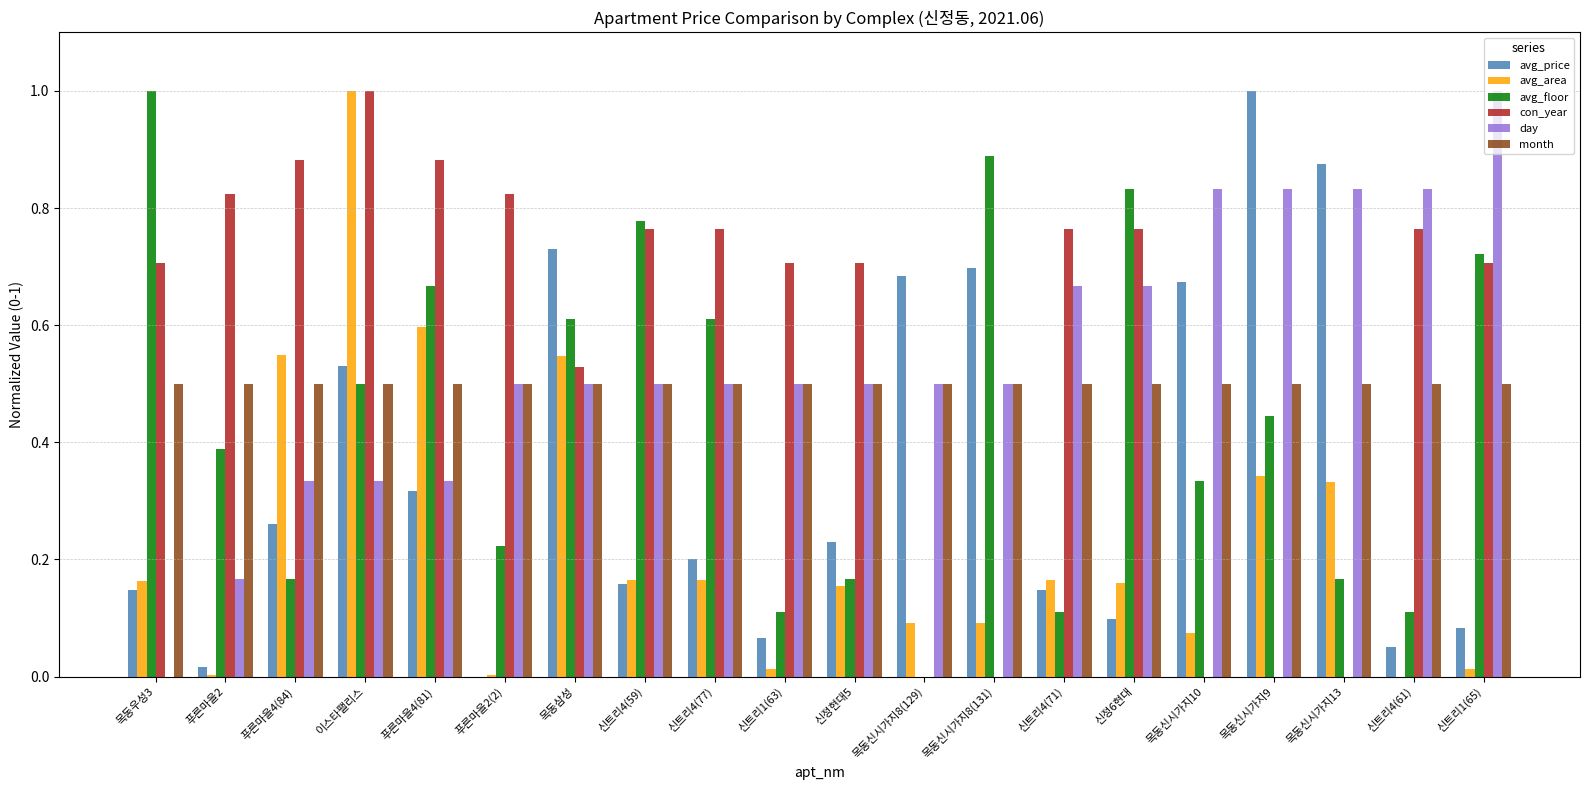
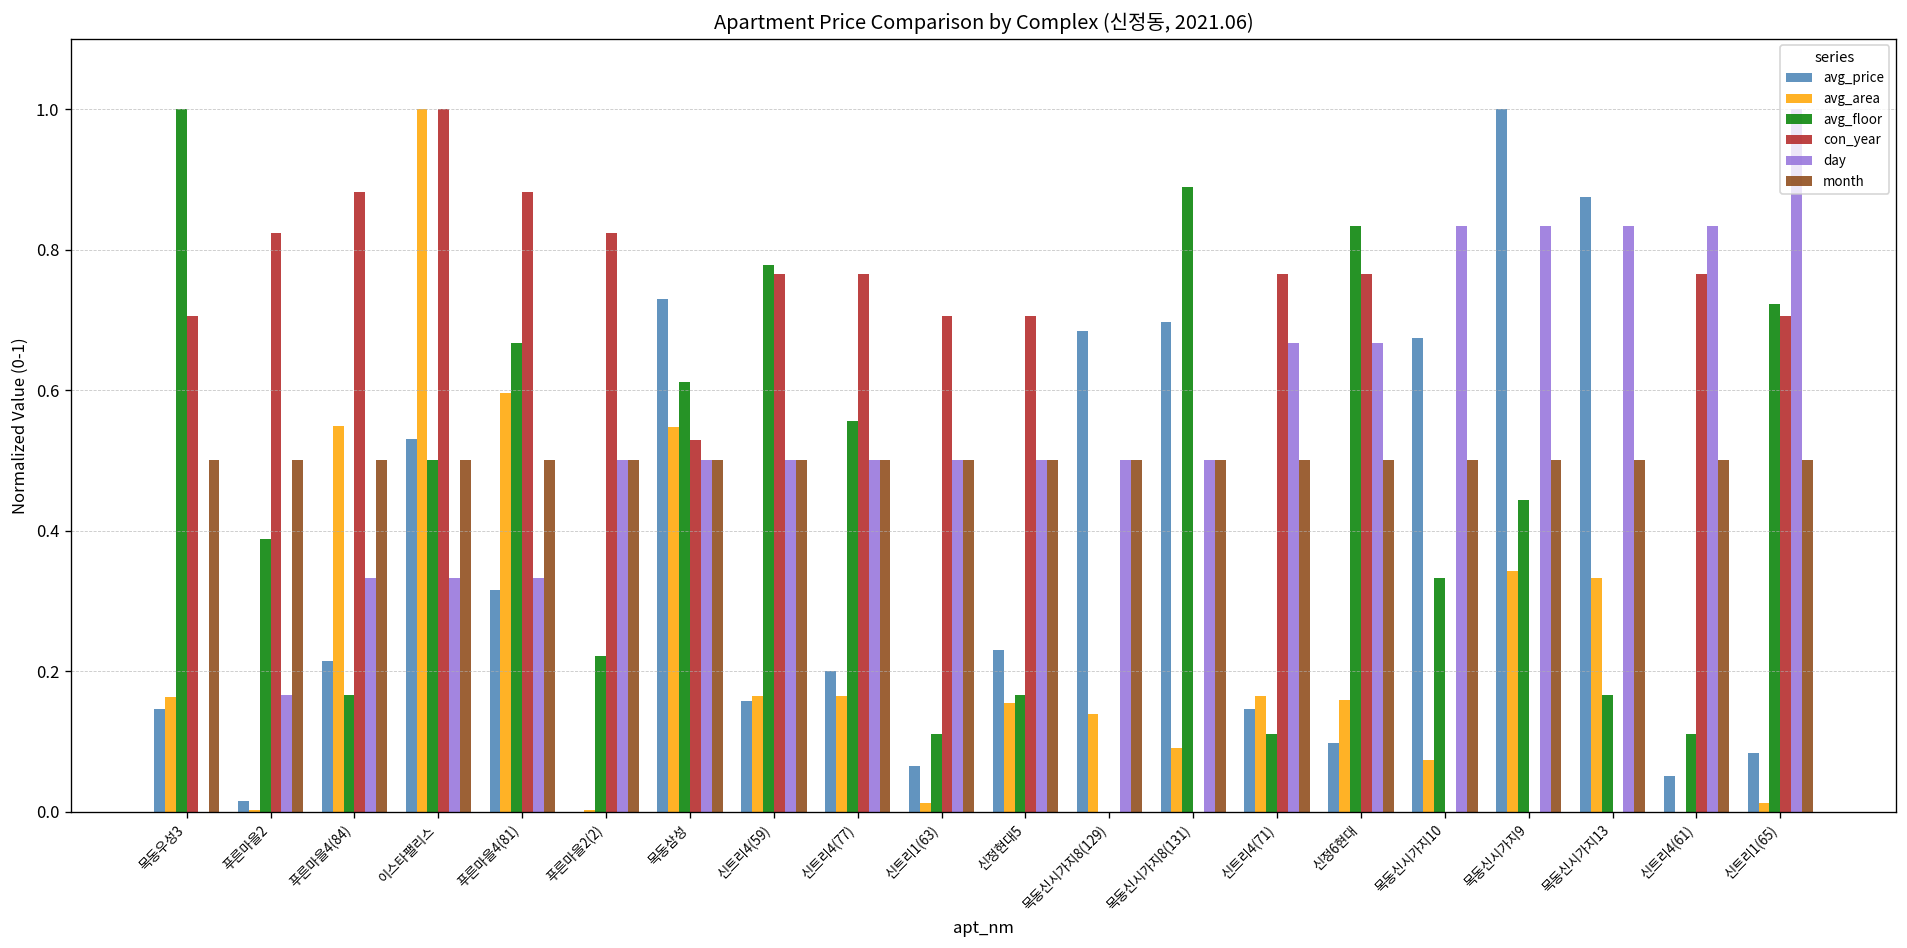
avg_price, 푸른마을4(84): 0.26 -> 0.21
avg_floor, 신트리4(77): 0.61 -> 0.56
avg_area, 목동신시가지8(129): 0.09 -> 0.14
